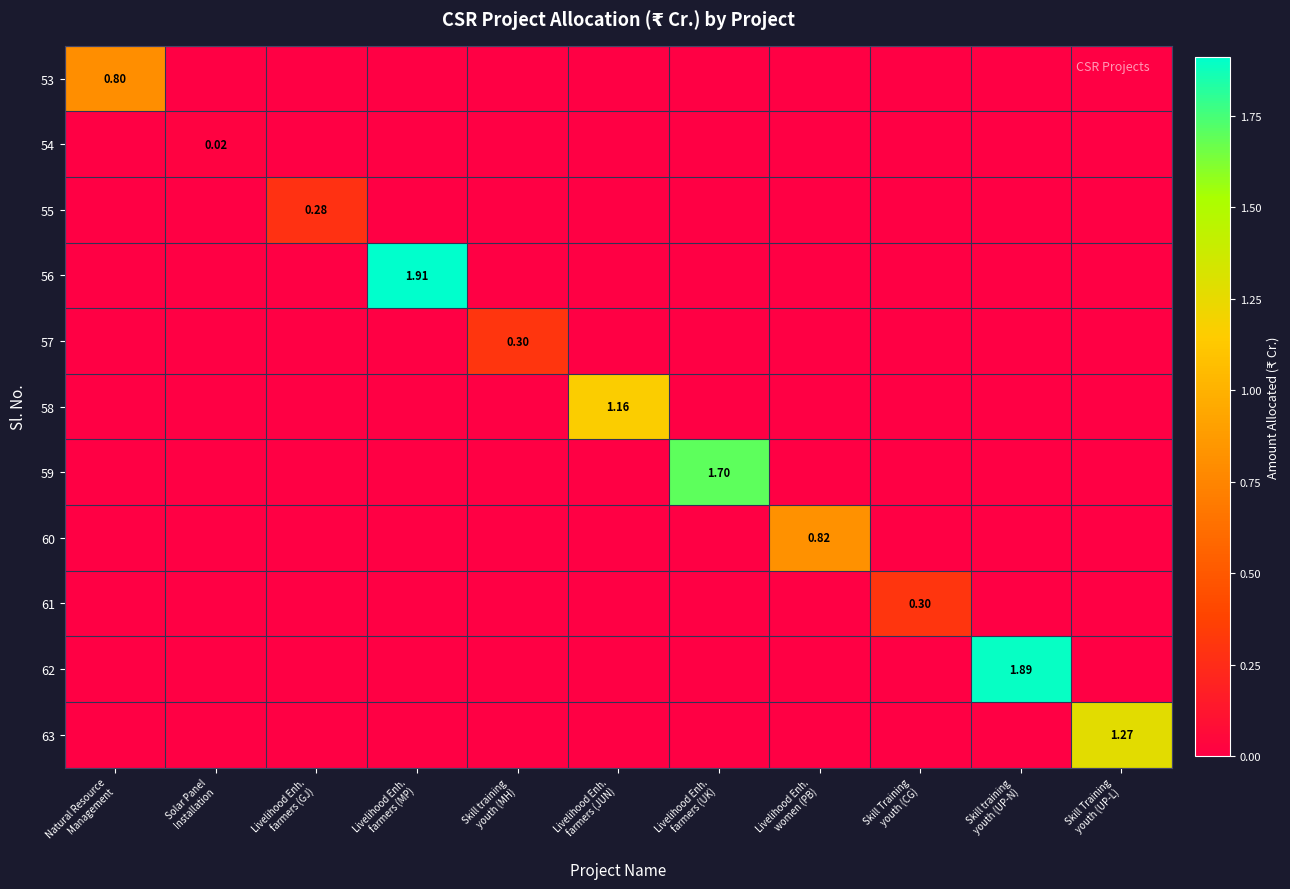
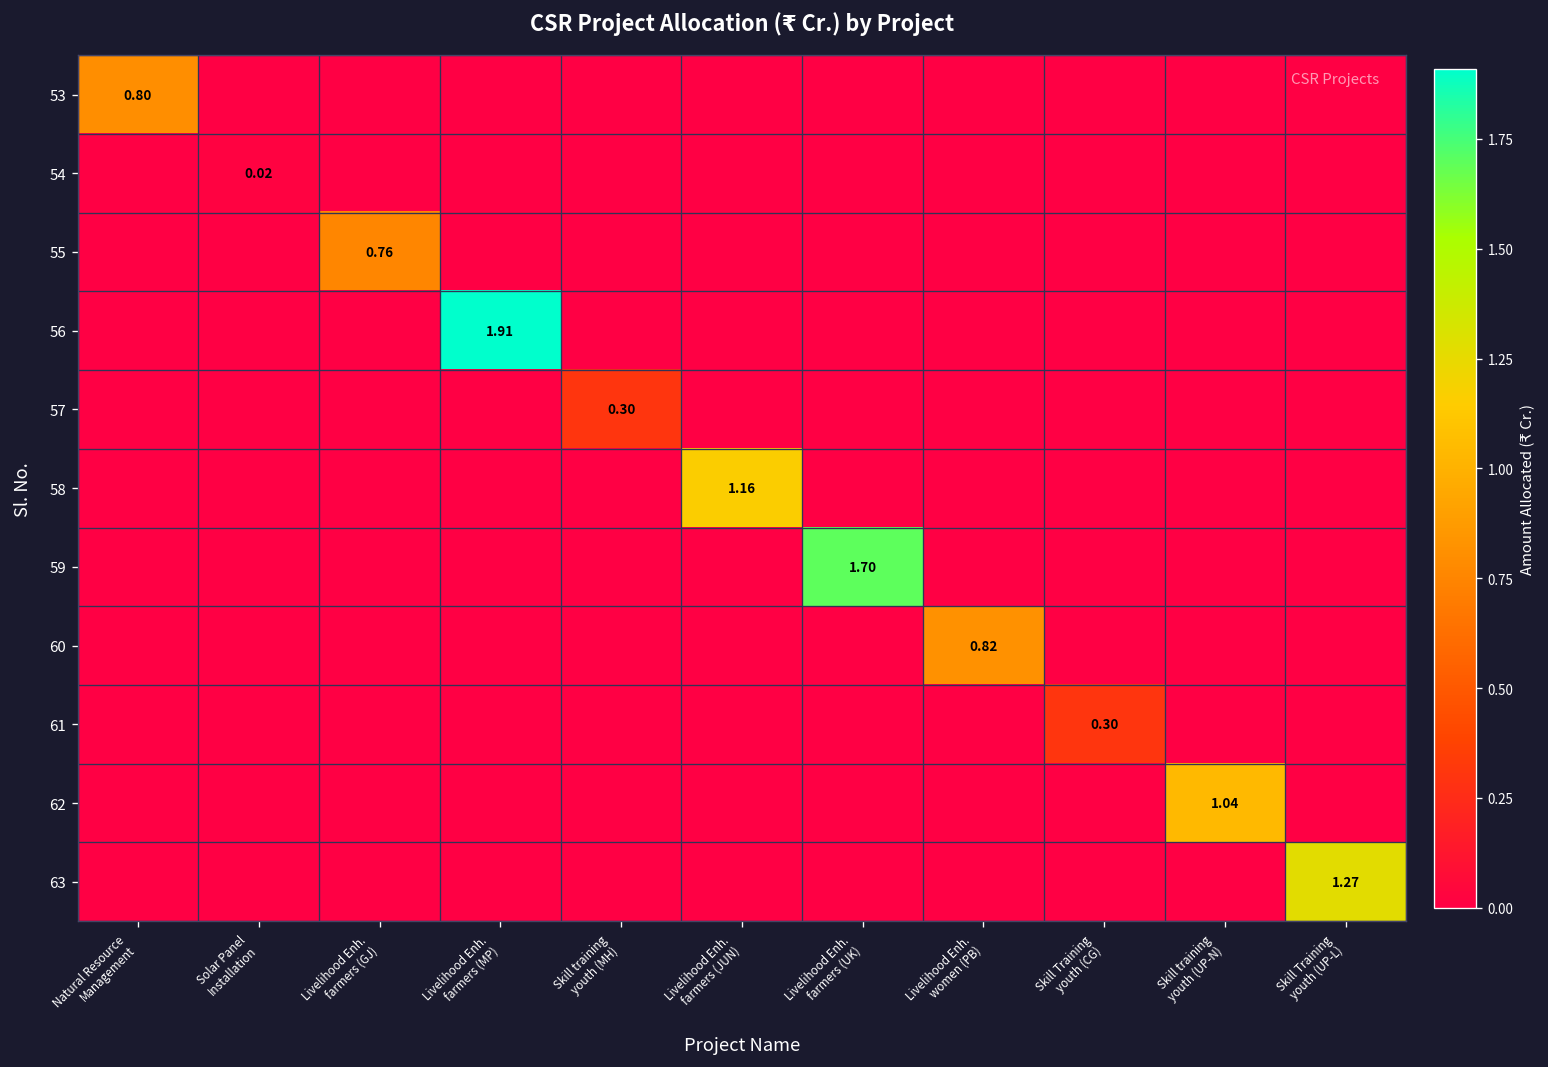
55, Livelihood Enh. farmers (GJ): 0.28 -> 0.76
62, Skill training youth (UP-N): 1.89 -> 1.04
